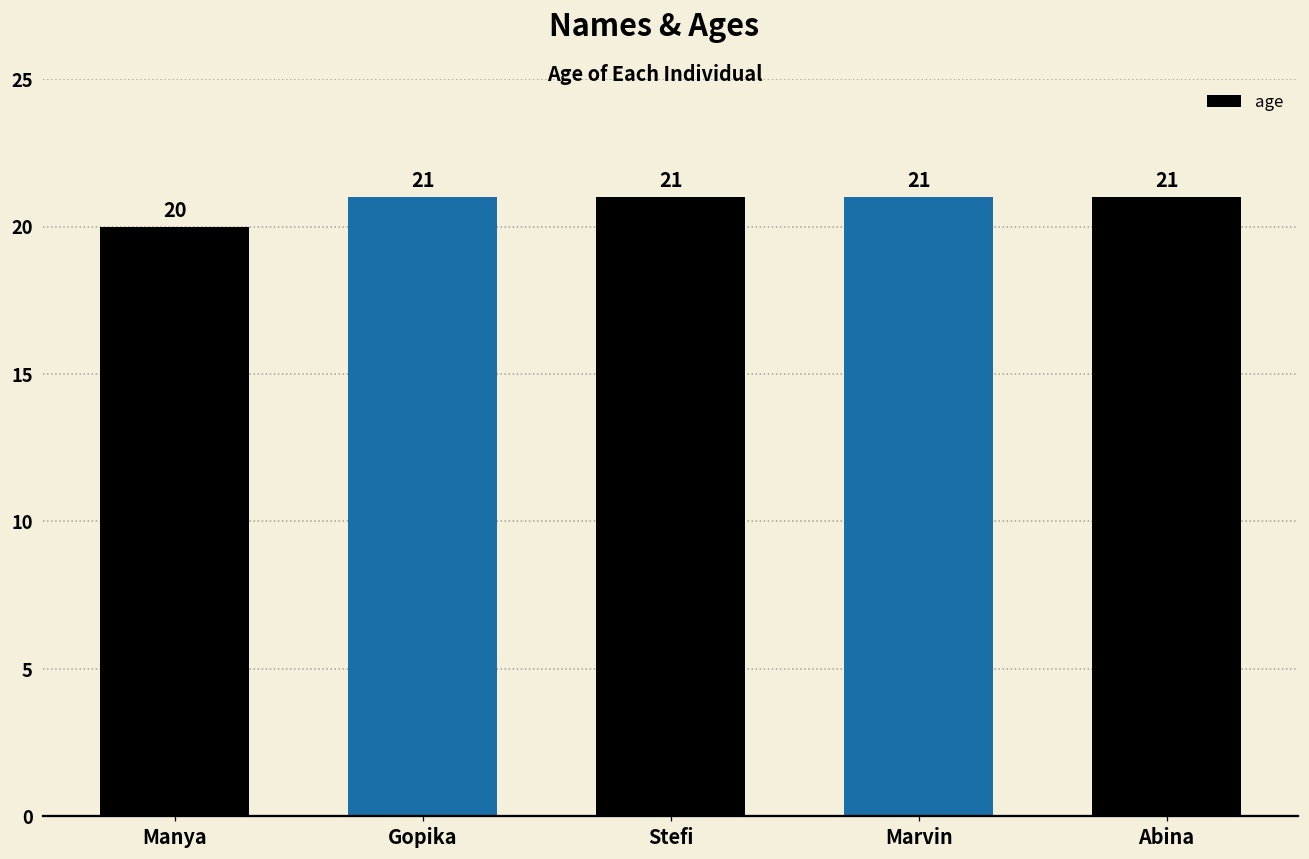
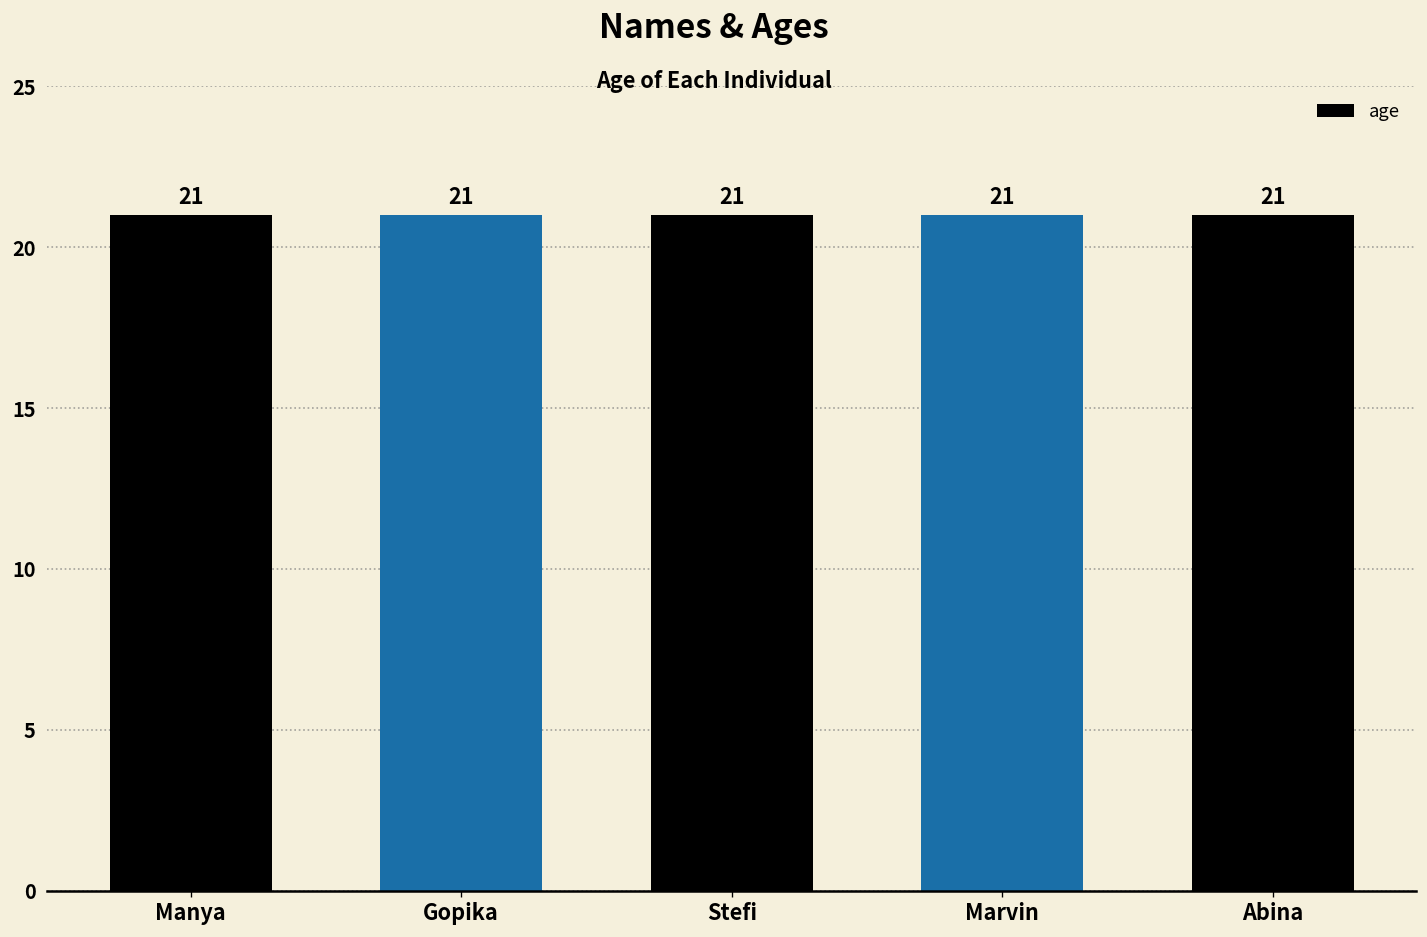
Manya: 20 -> 21
